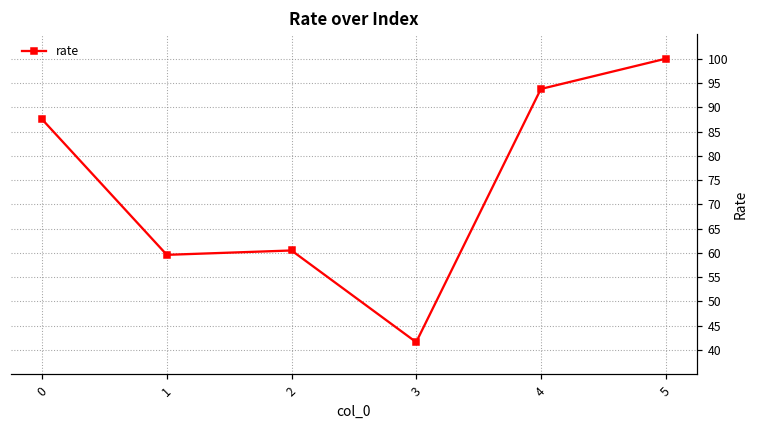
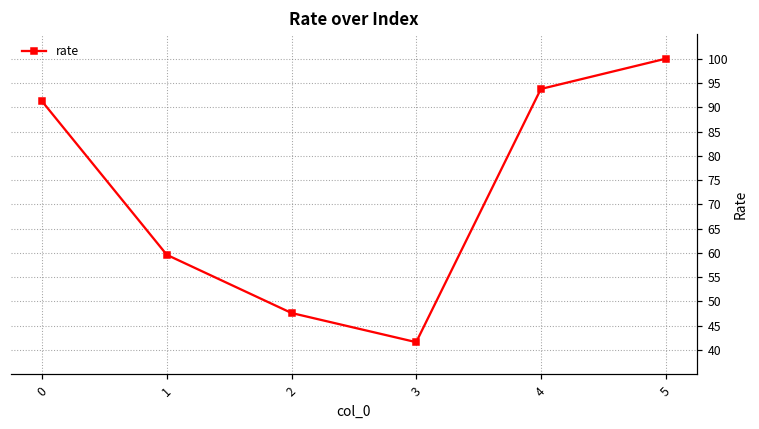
0: 88 -> 91
2: 61 -> 48
